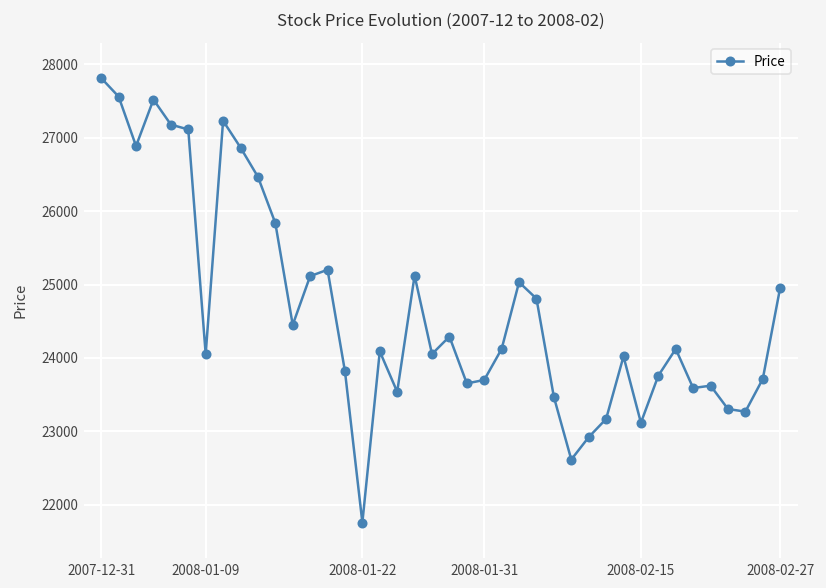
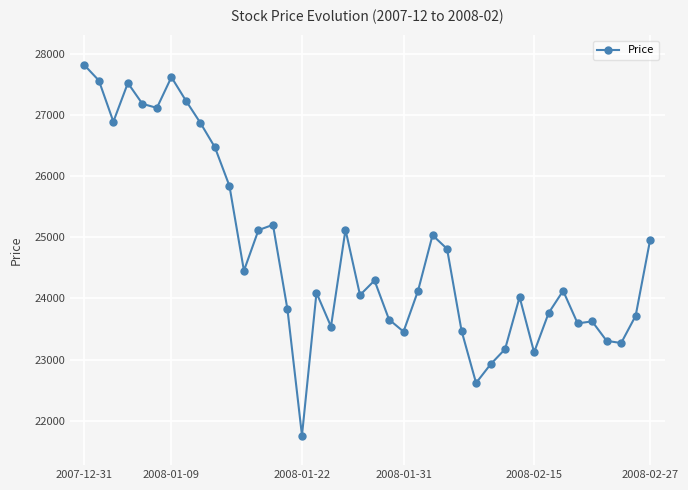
2008-01-09: 24100 -> 27600
2008-01-31: 23700 -> 23500
